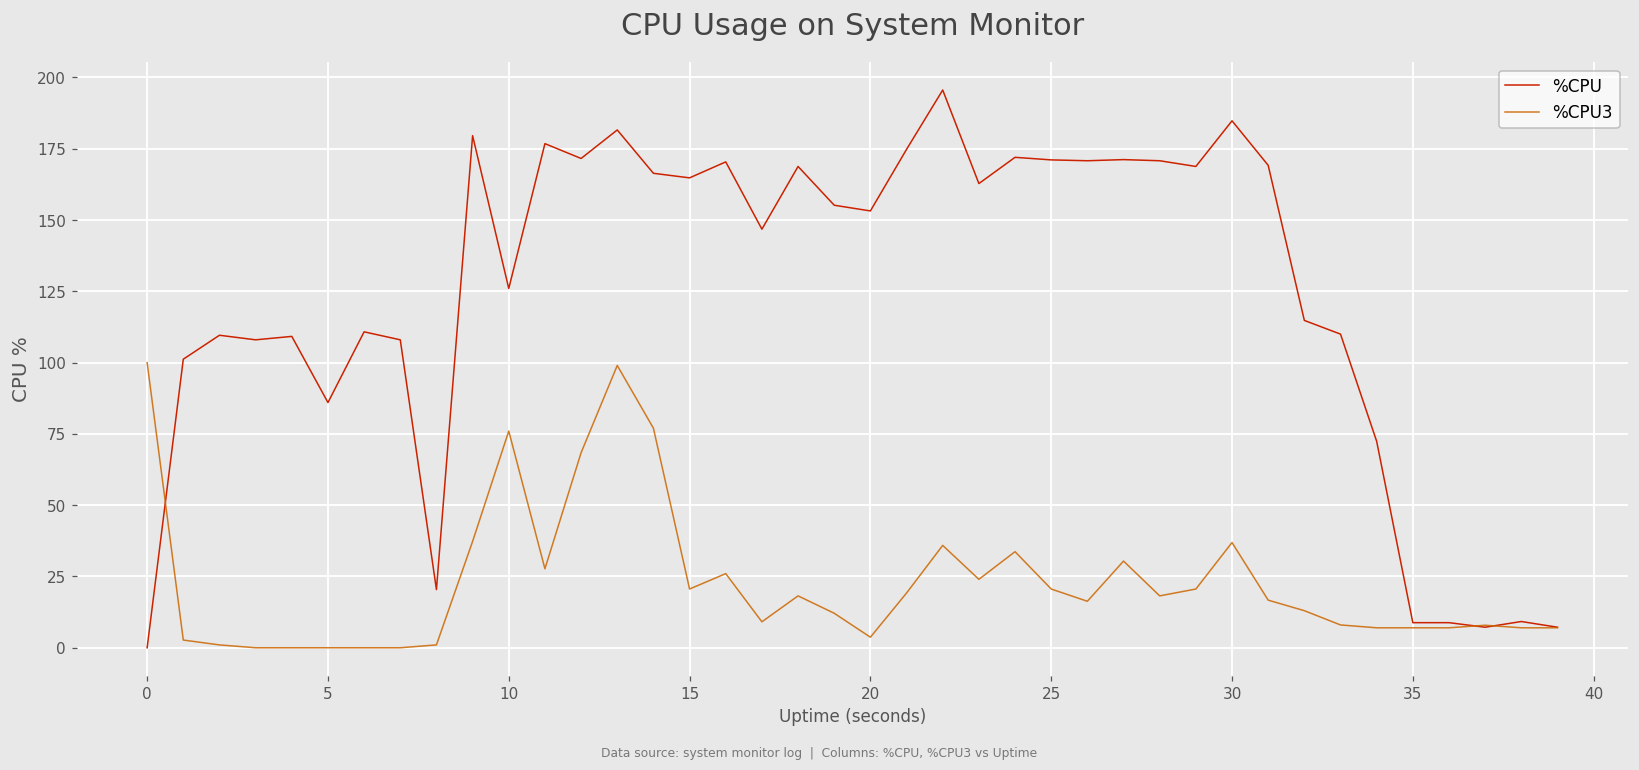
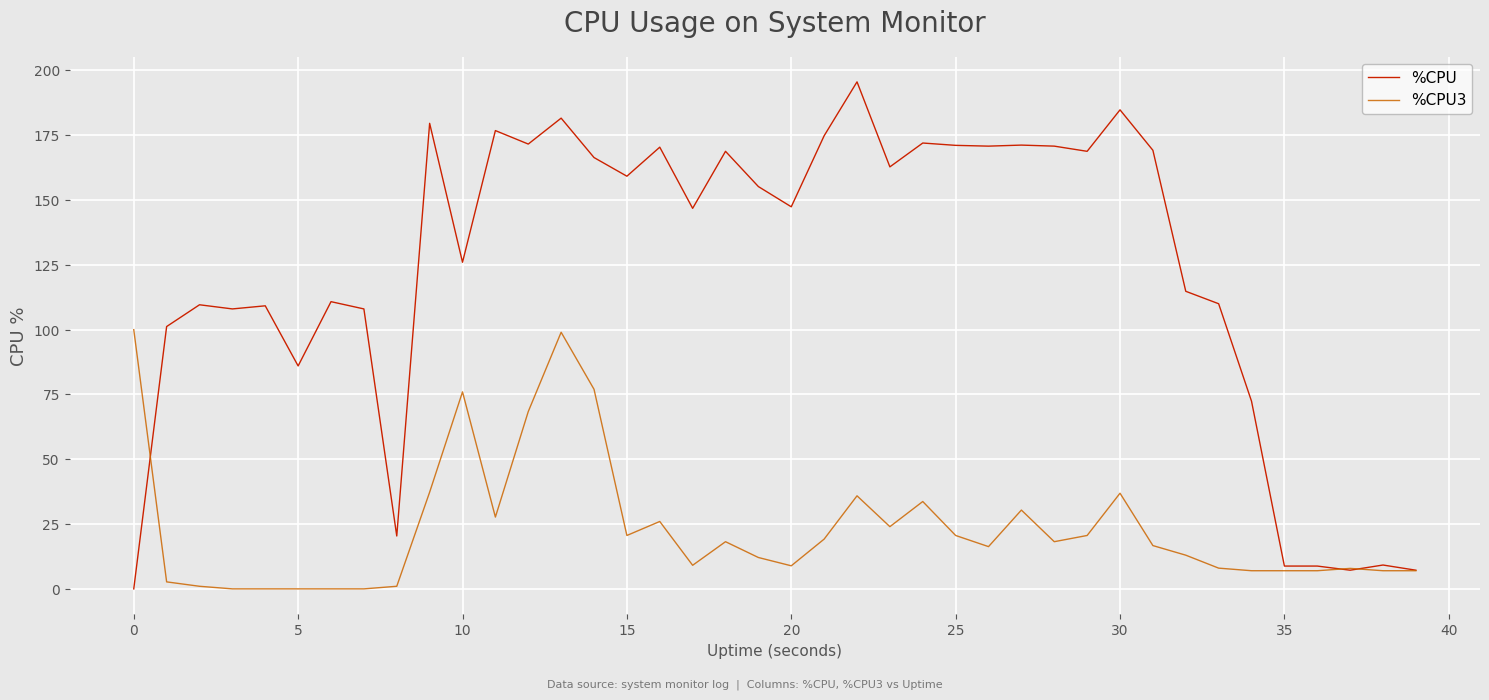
%CPU, 15: 165 -> 159
%CPU, 20: 153 -> 147
%CPU3, 20: 4 -> 9
